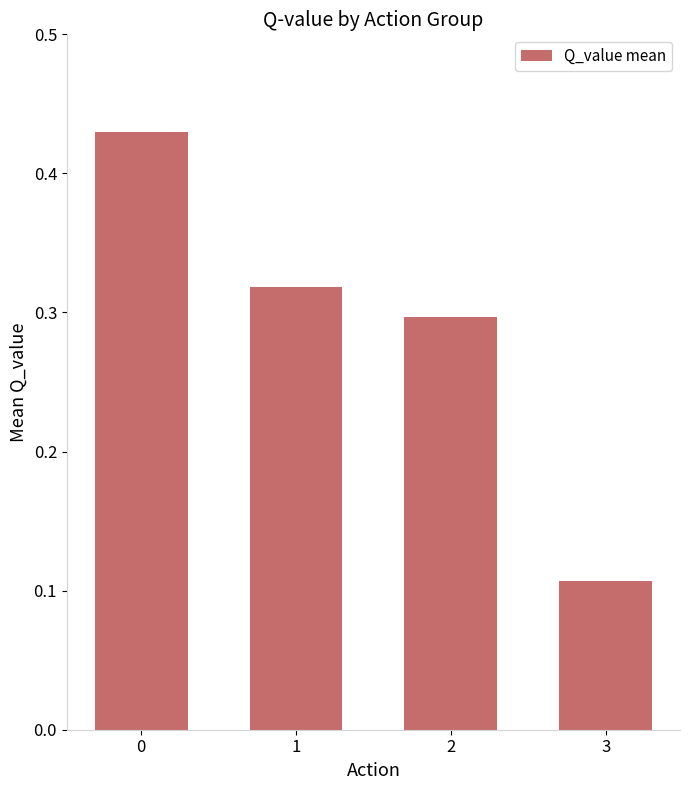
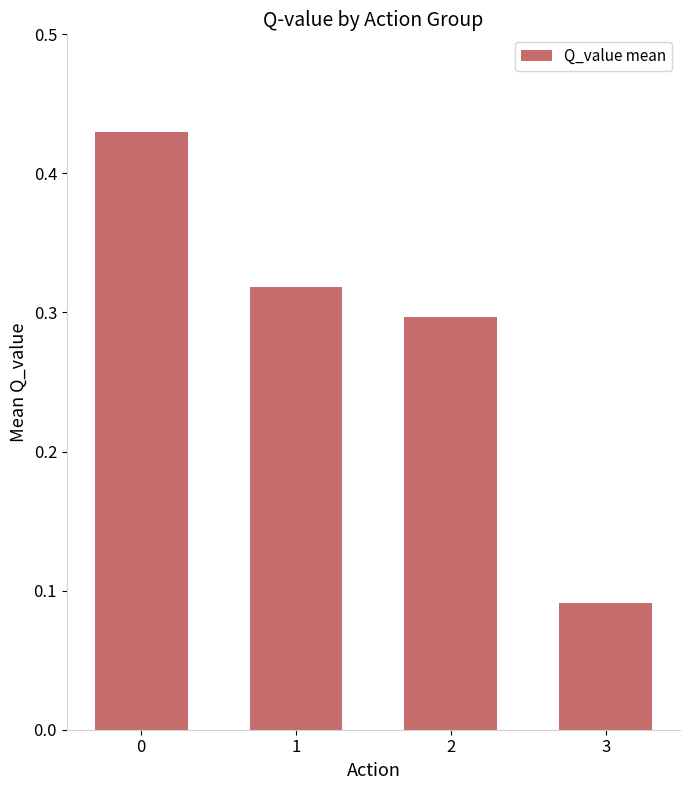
3: 0.107 -> 0.091
